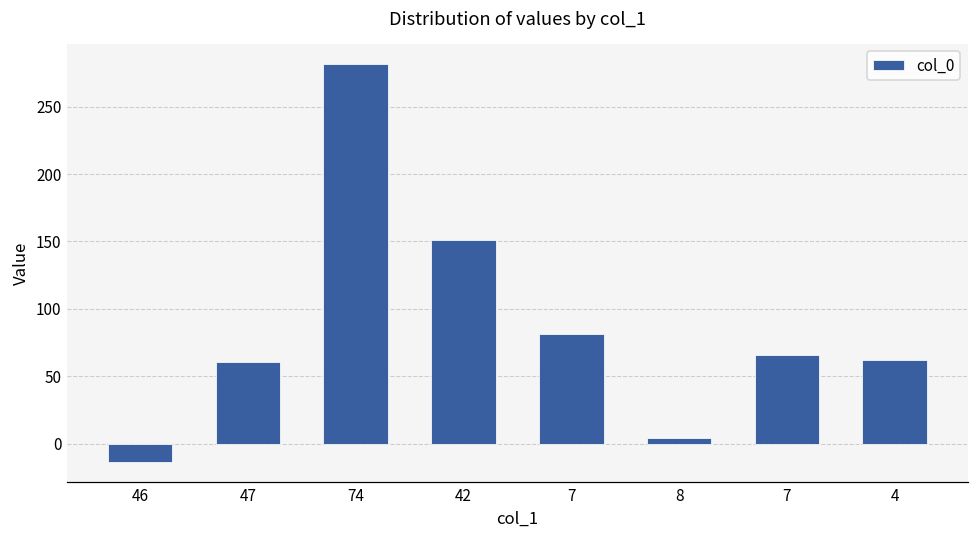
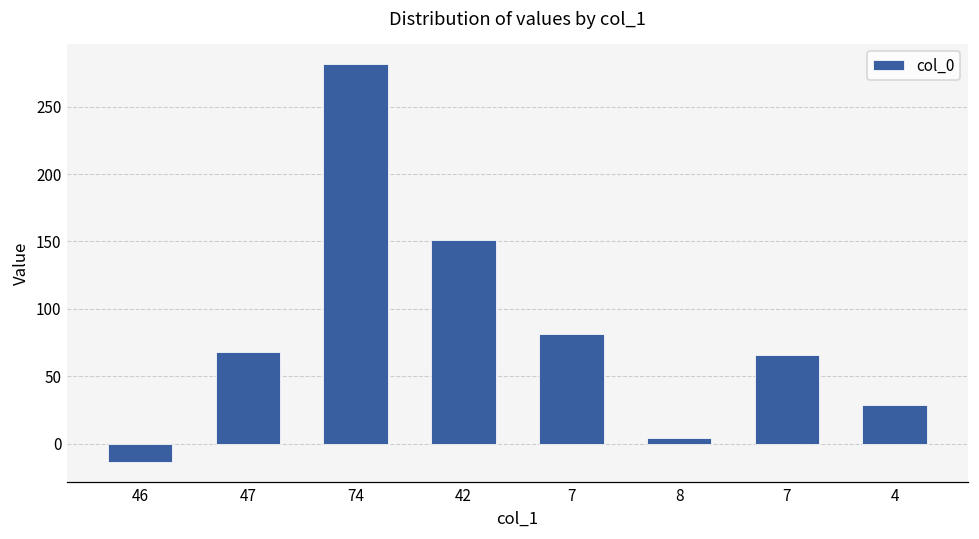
47: 61 -> 68
4: 62 -> 29
